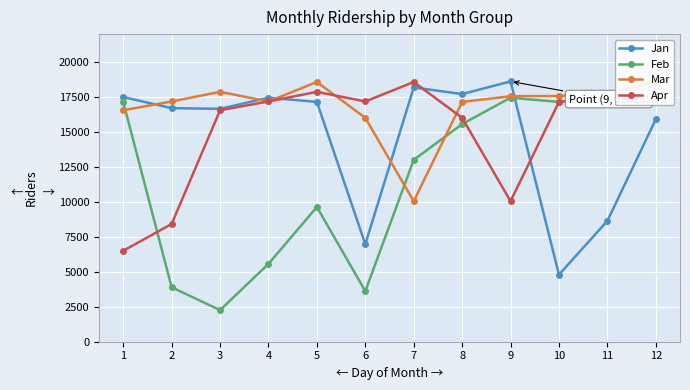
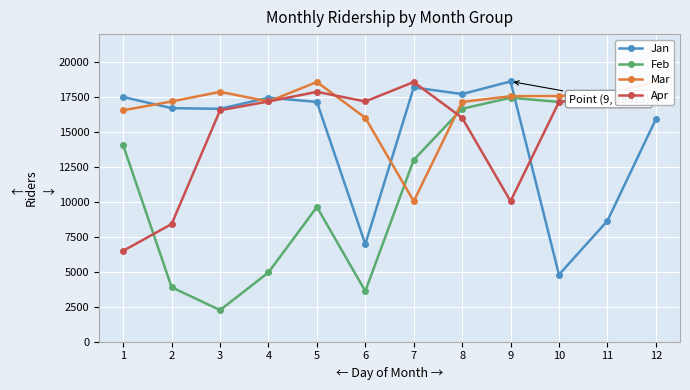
Feb, 1: 17200 -> 14000
Feb, 4: 5600 -> 5000
Feb, 8: 15600 -> 16700
